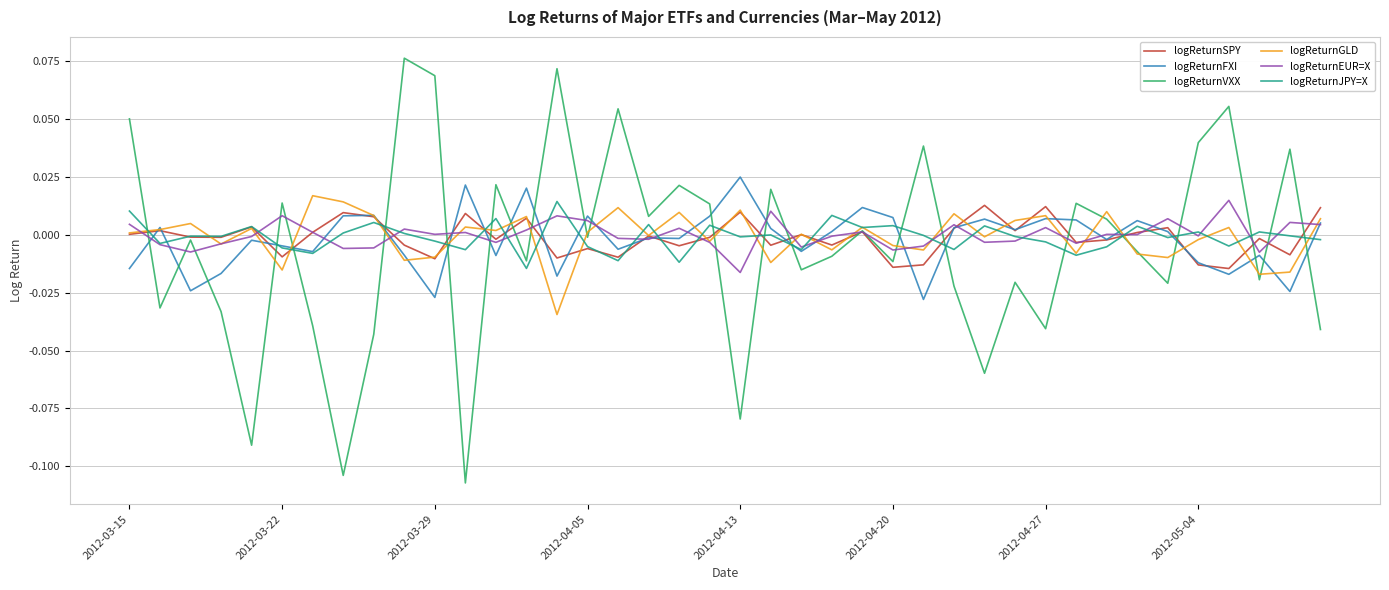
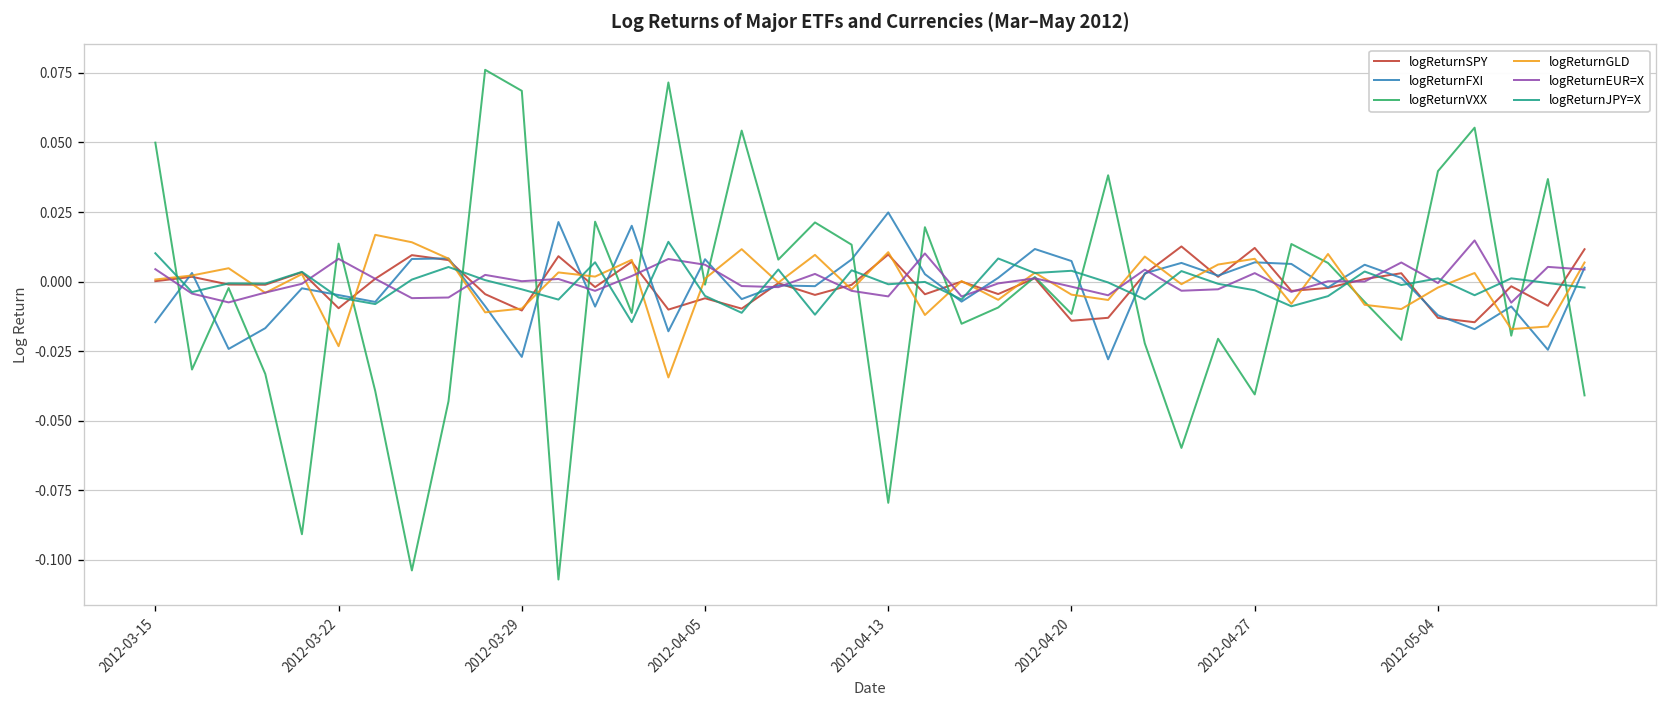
logReturnGLD, 2012-03-22: -0.015 -> -0.023
logReturnEUR=X, 2012-04-13: -0.016 -> -0.005
logReturnEUR=X, 2012-04-20: -0.007 -> -0.002
